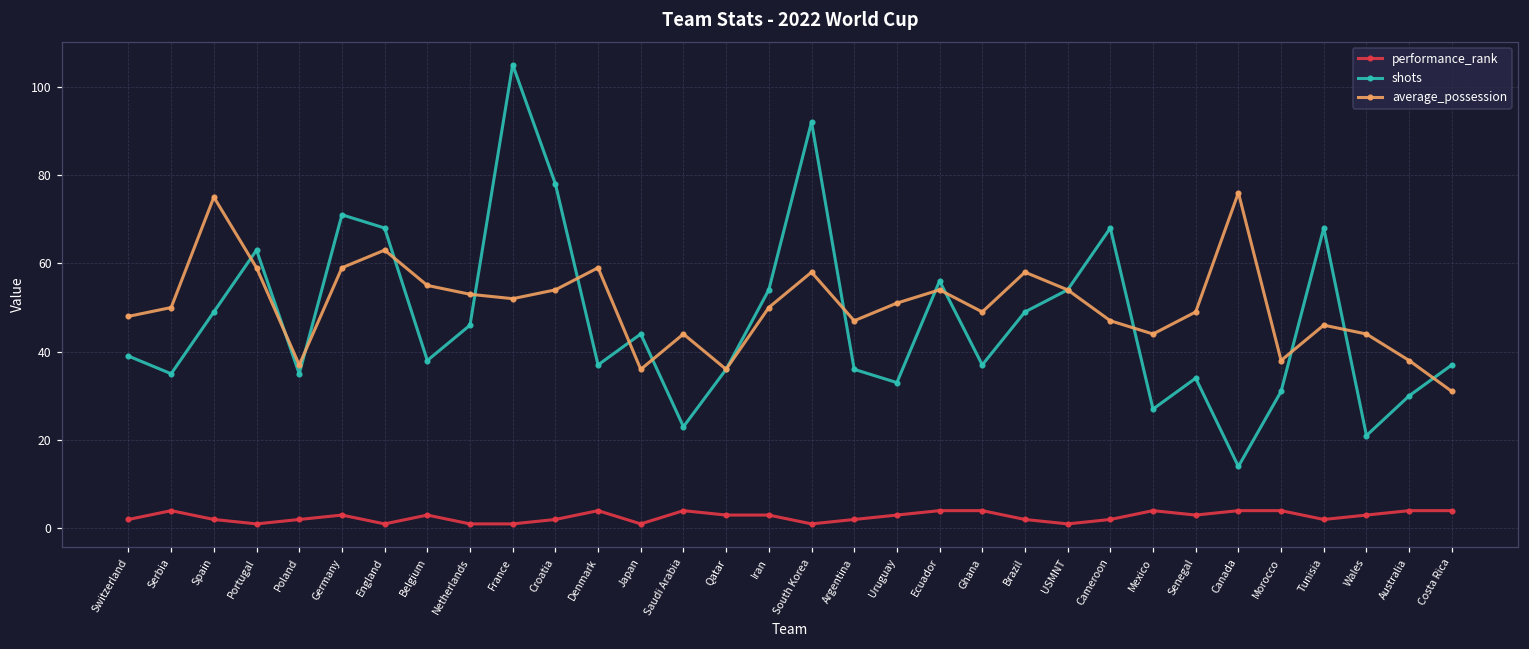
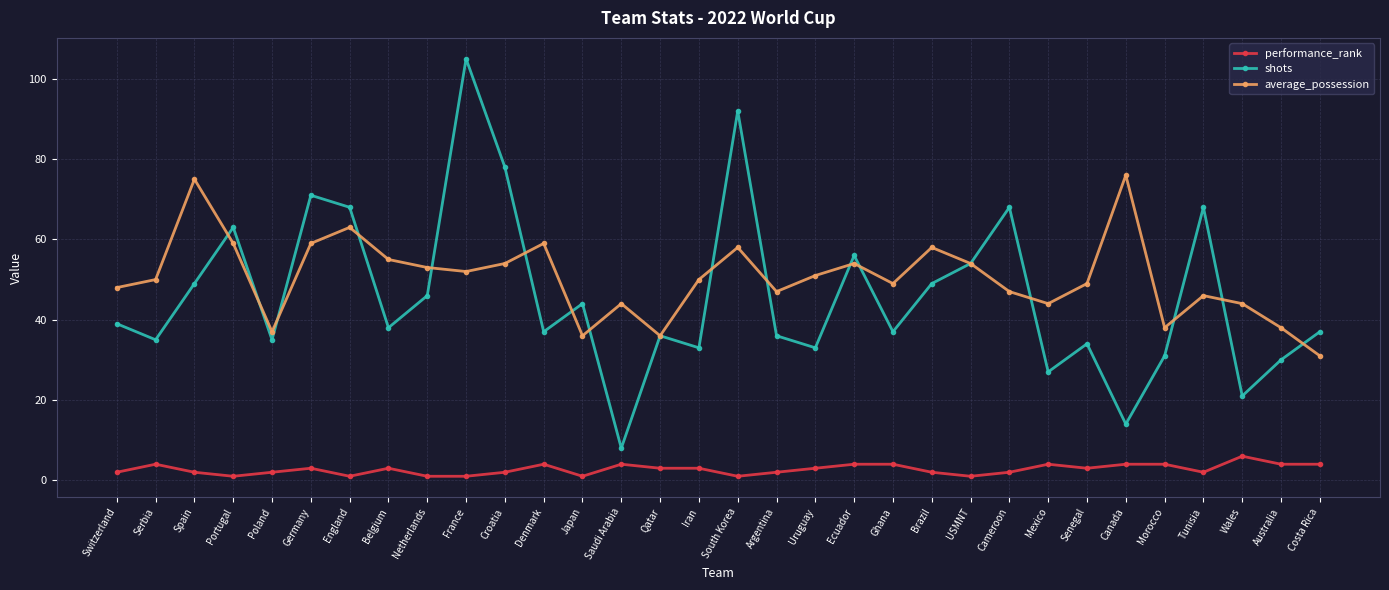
shots, Saudi Arabia: 23 -> 8
shots, Iran: 54 -> 33
performance_rank, Wales: 3 -> 6
